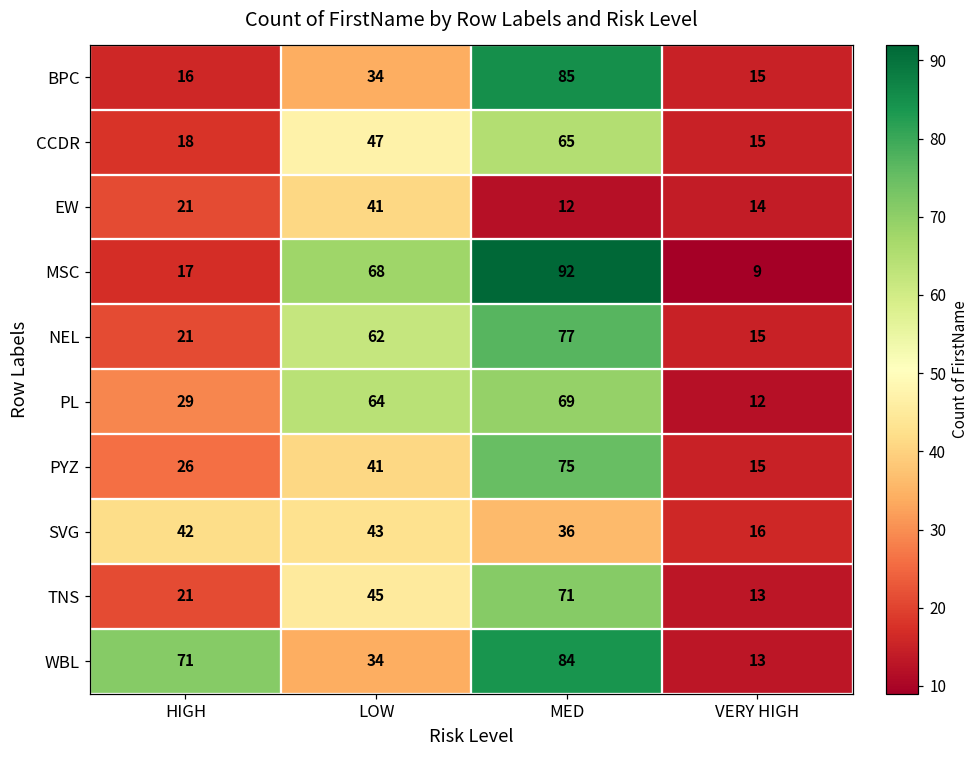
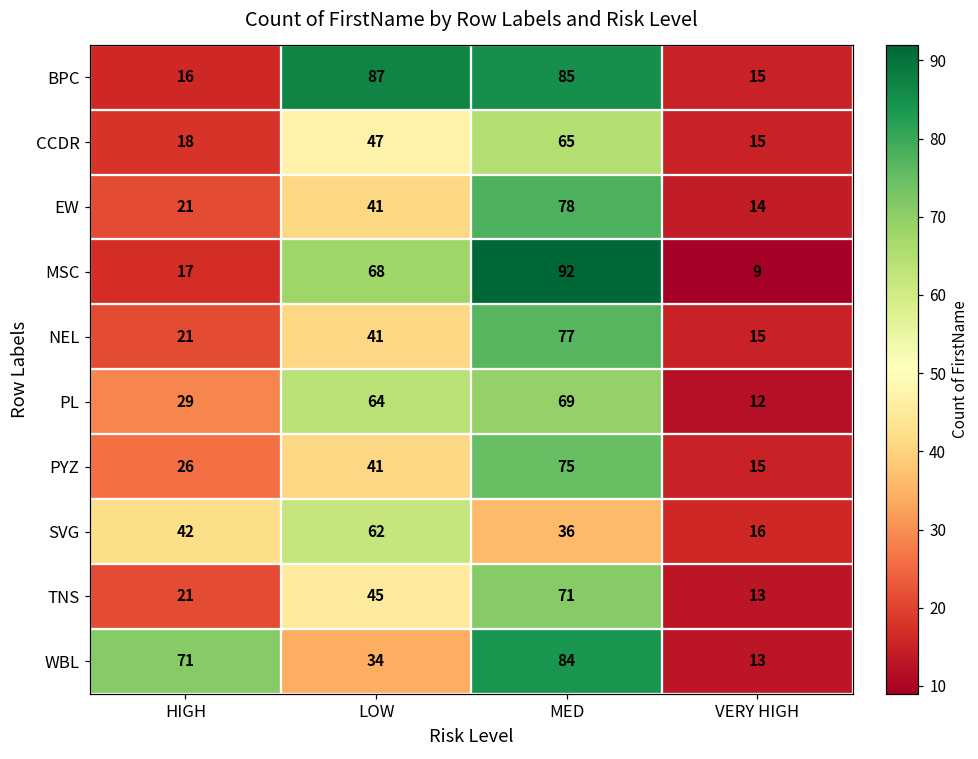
BPC, LOW: 34 -> 87
EW, MED: 12 -> 78
NEL, LOW: 62 -> 41
SVG, LOW: 43 -> 62
